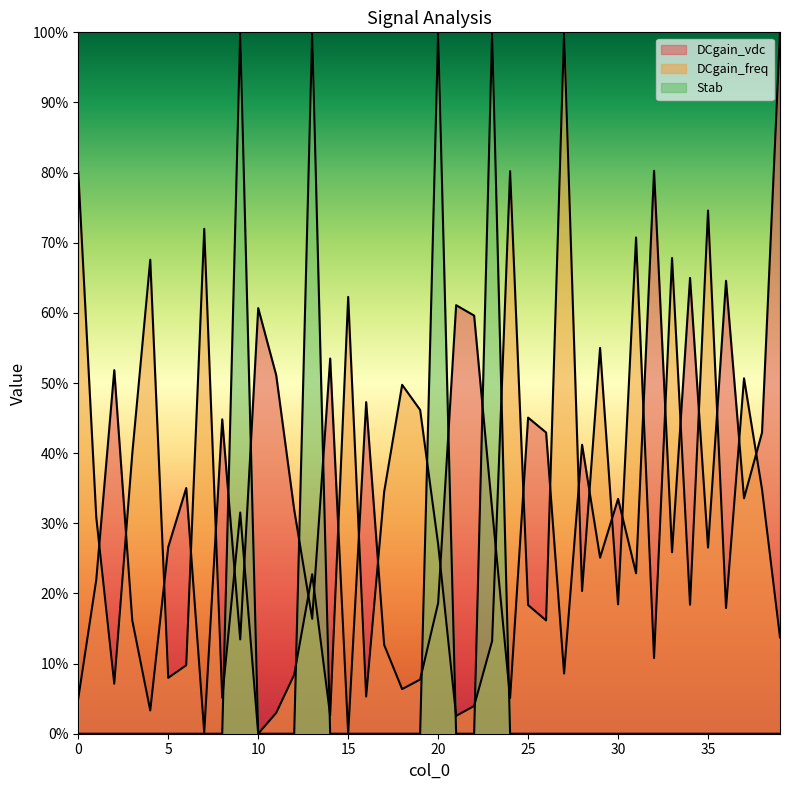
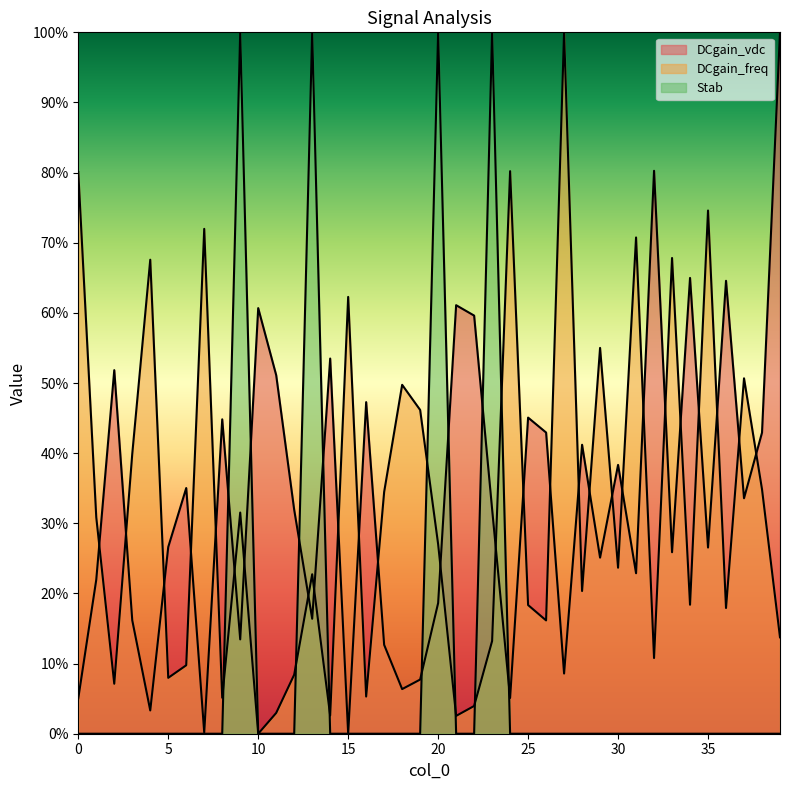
DCgain_vdc, 30: 33% -> 38%
DCgain_freq, 30: 18% -> 24%
